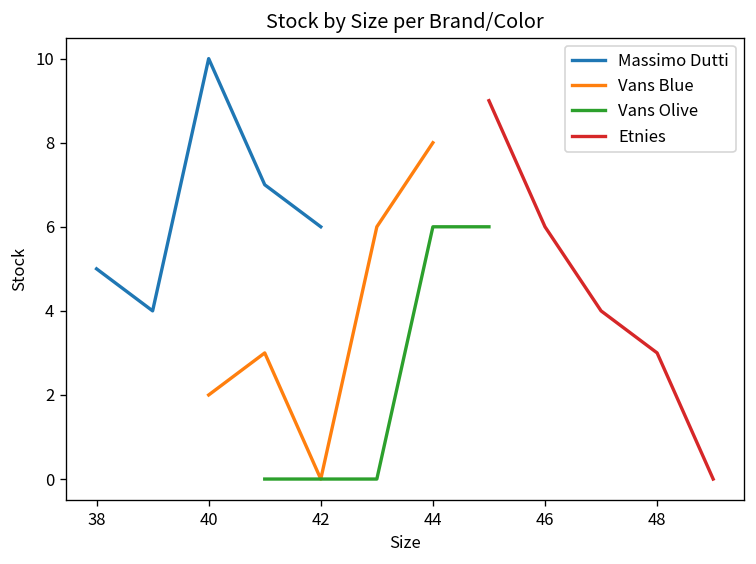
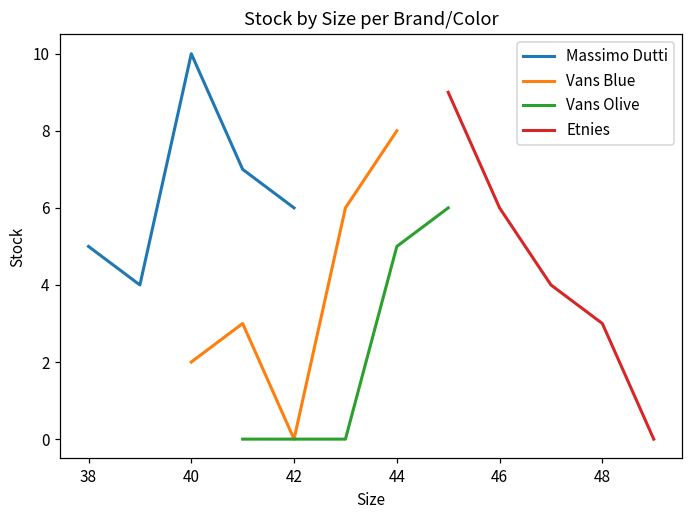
Vans Olive, 44: 6 -> 5
